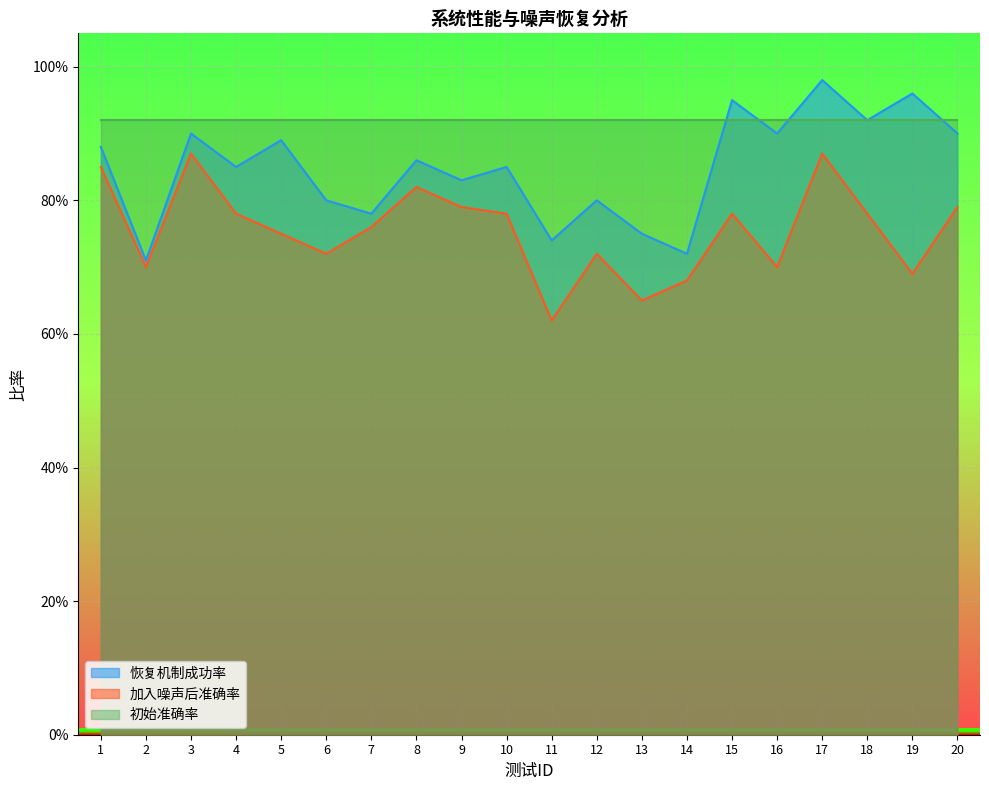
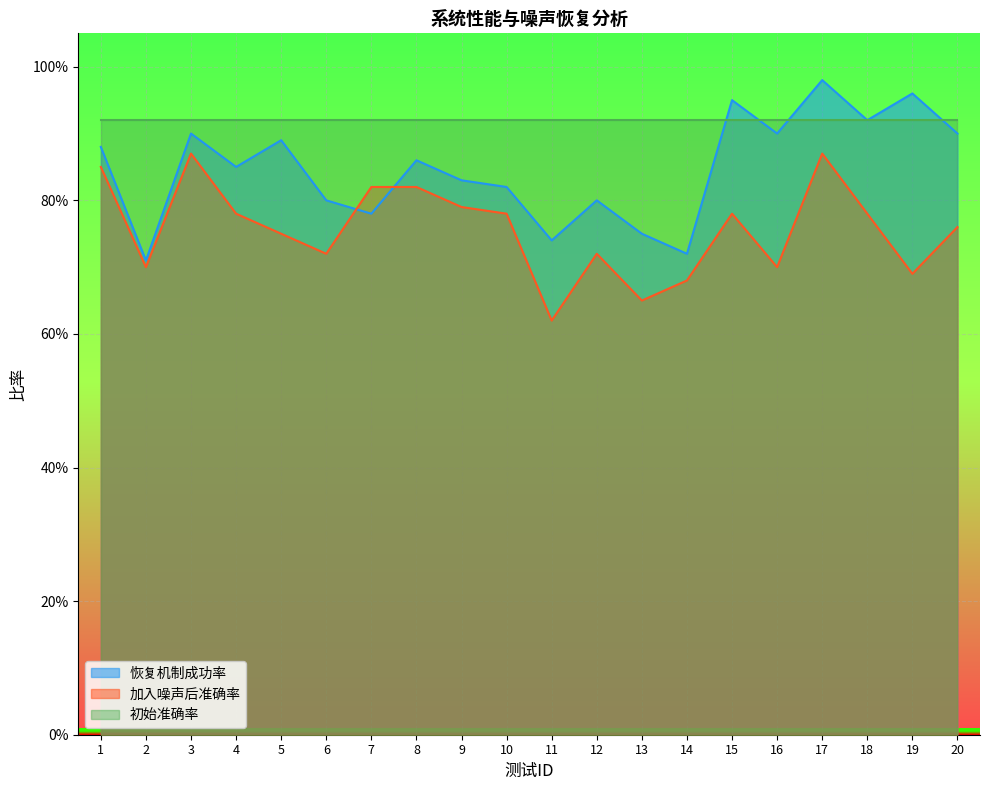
加入噪声后准确率, 7: 76% -> 82%
恢复机制成功率, 10: 85% -> 82%
加入噪声后准确率, 20: 79% -> 76%
